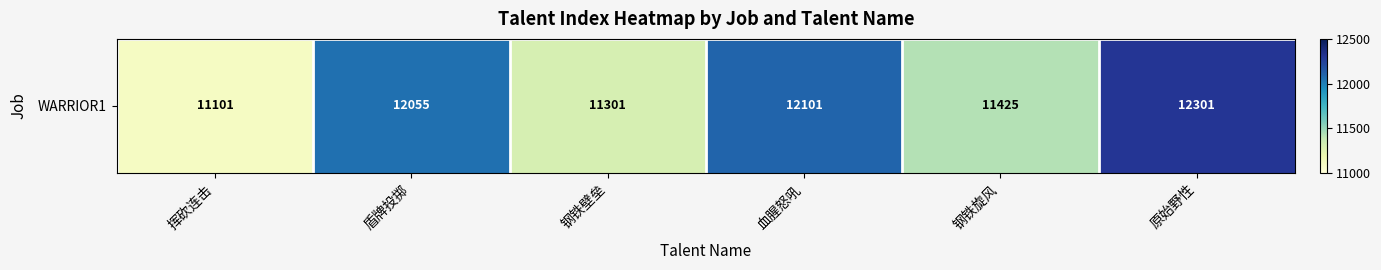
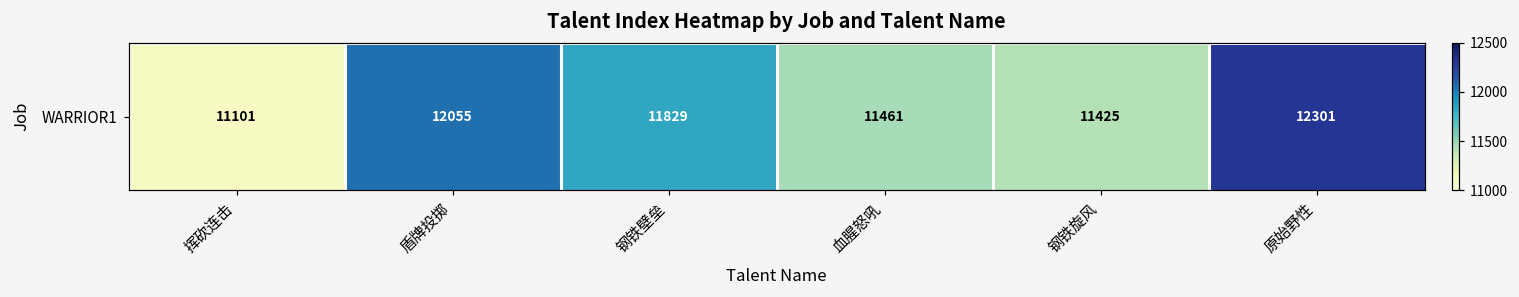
WARRIOR1, 钢铁壁垒: 11301 -> 11829
WARRIOR1, 血腥怒吼: 12101 -> 11461
